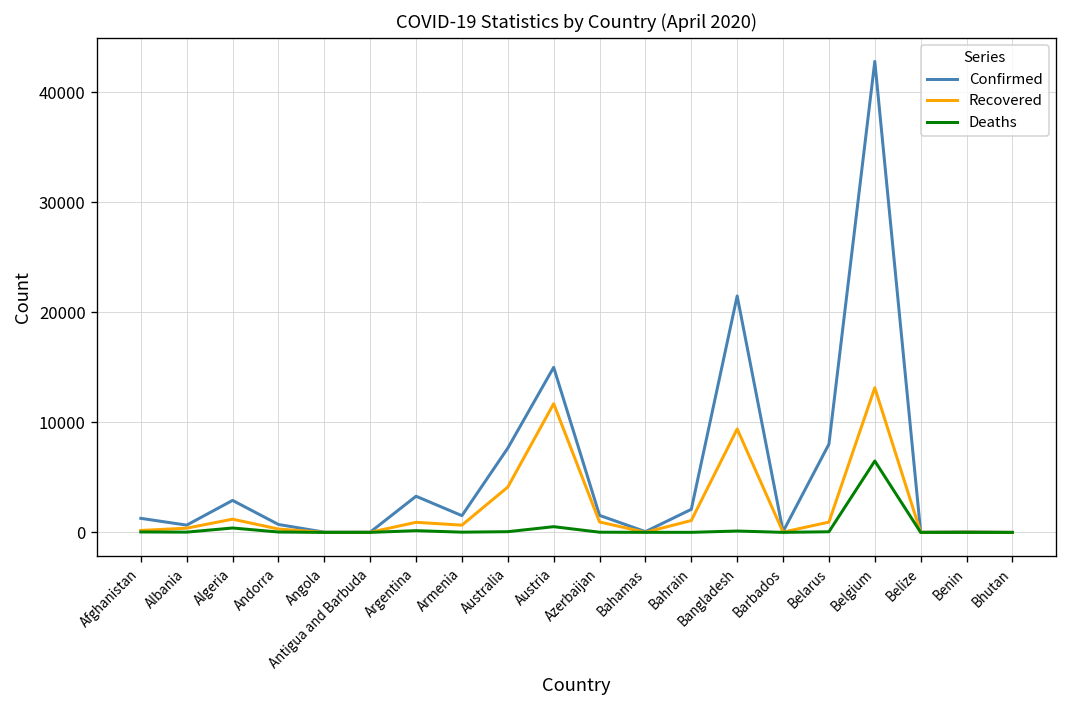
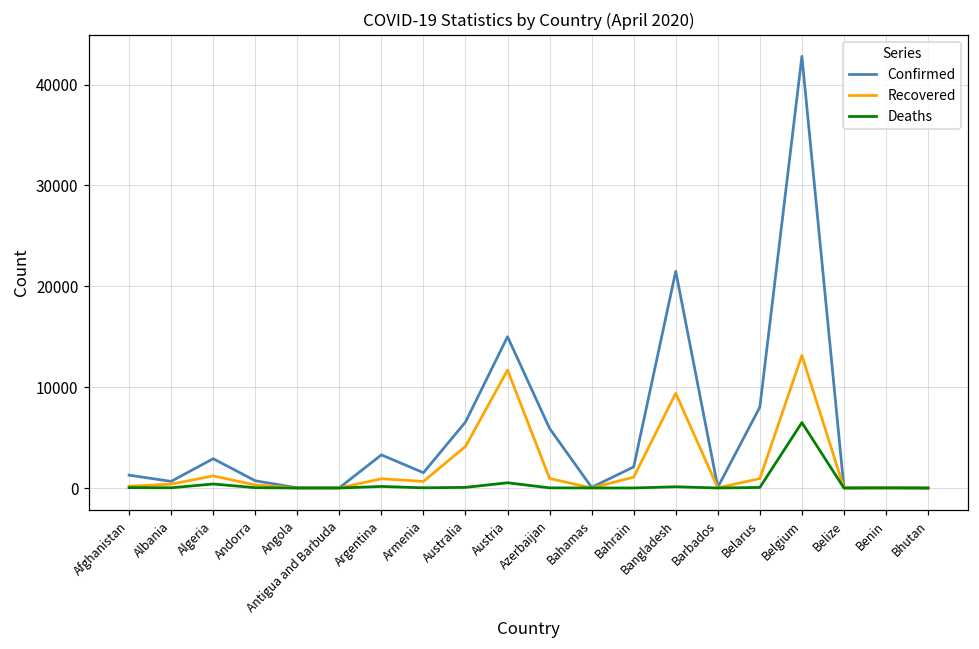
Confirmed, Australia: 8000 -> 7000
Confirmed, Azerbaijan: 2000 -> 6000
